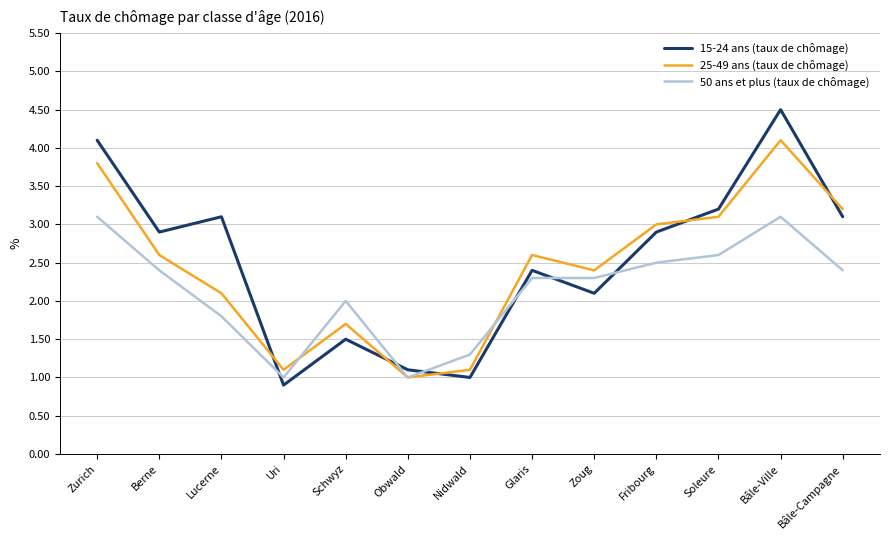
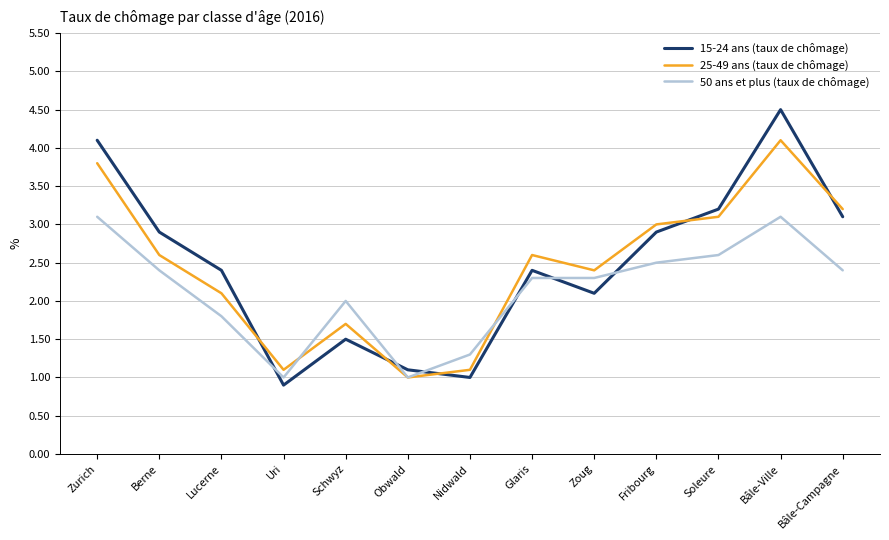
15-24 ans (taux de chômage), Lucerne: 3.1 -> 2.4
